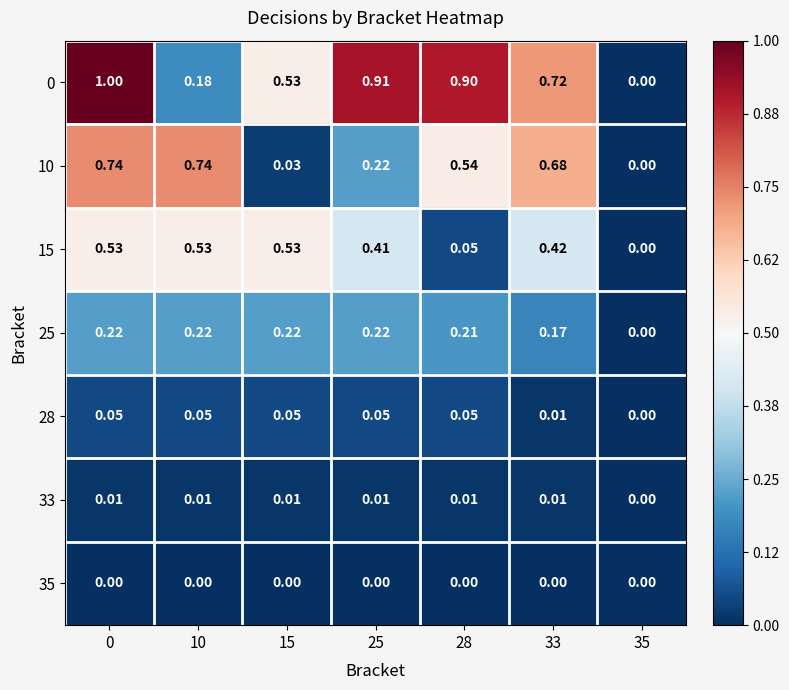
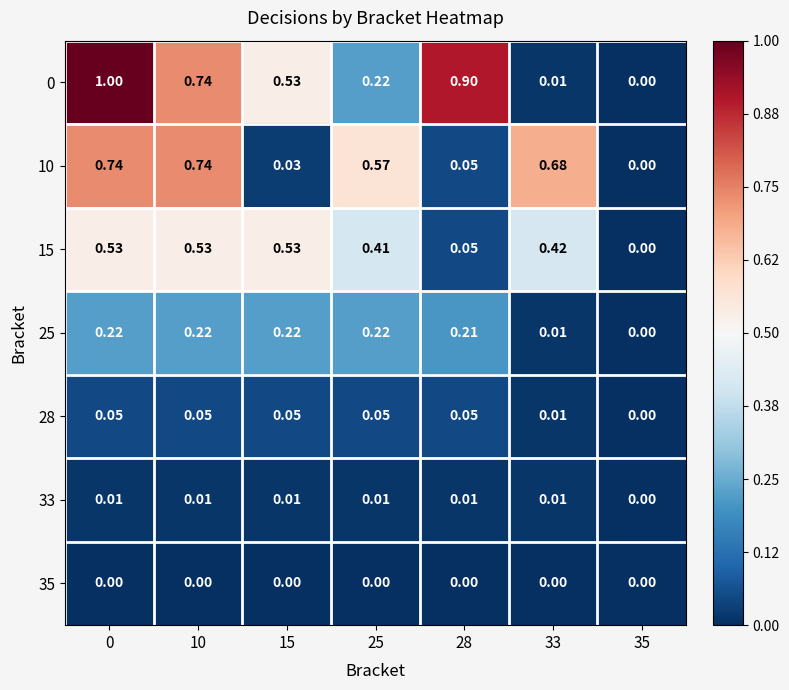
0, 10: 0.18 -> 0.74
0, 25: 0.91 -> 0.22
0, 33: 0.72 -> 0.01
10, 25: 0.22 -> 0.57
10, 28: 0.54 -> 0.05
25, 33: 0.17 -> 0.01
